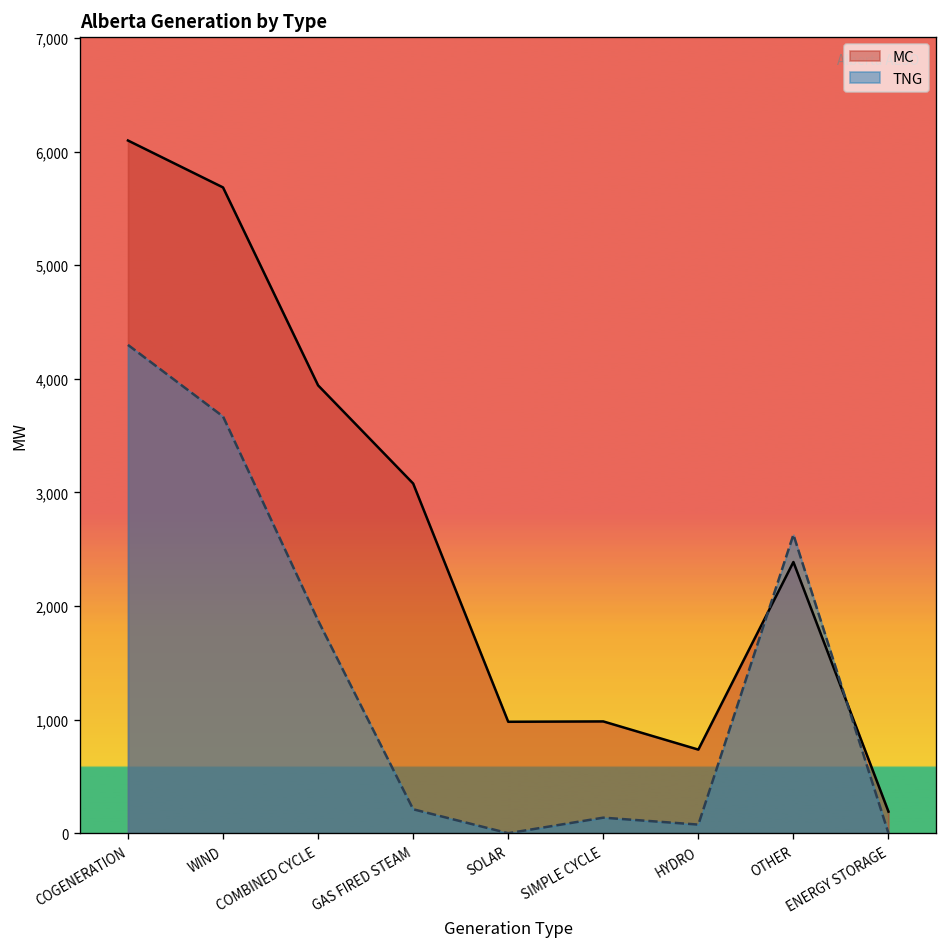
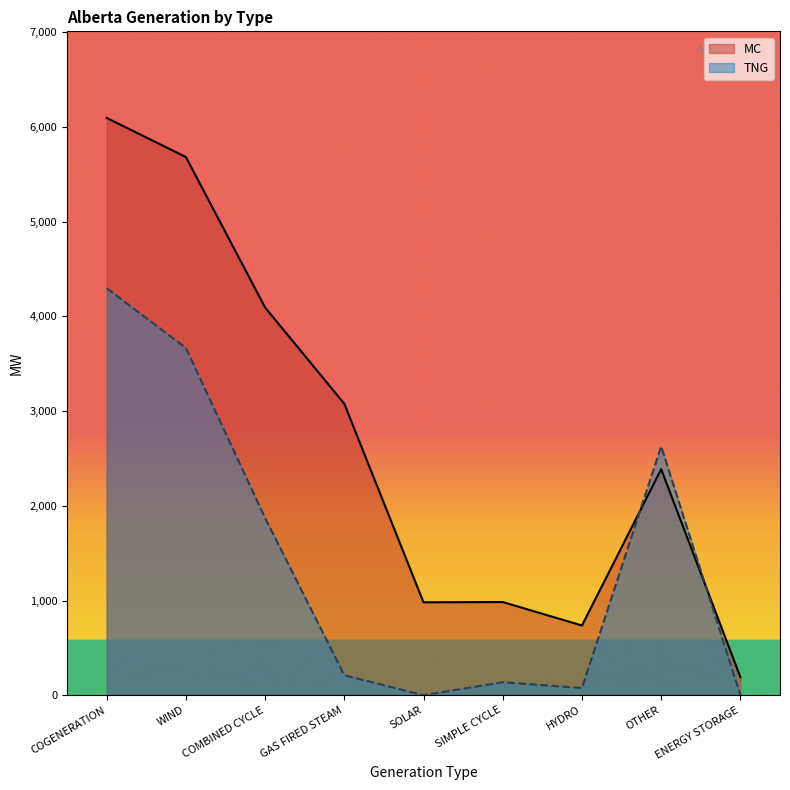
MC, COMBINED CYCLE: 3,900 -> 4,100
